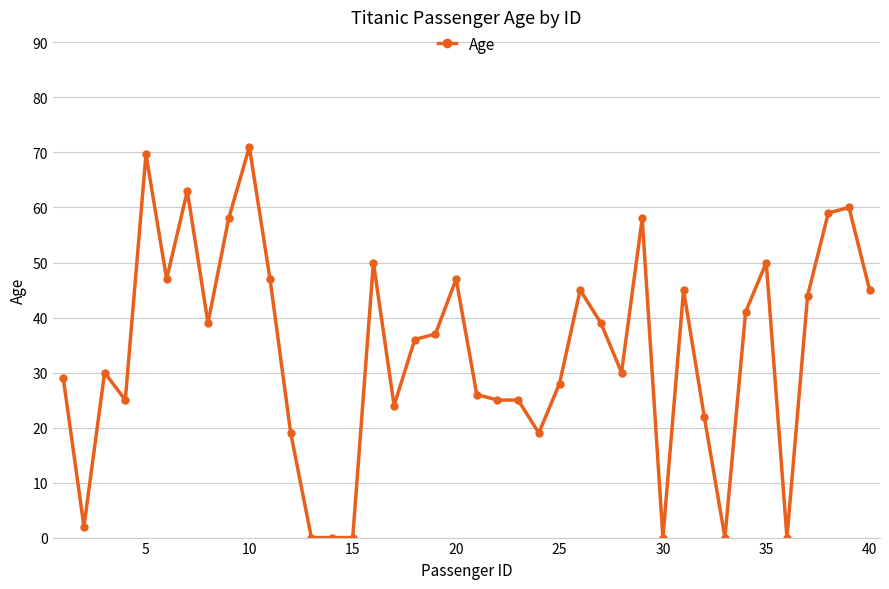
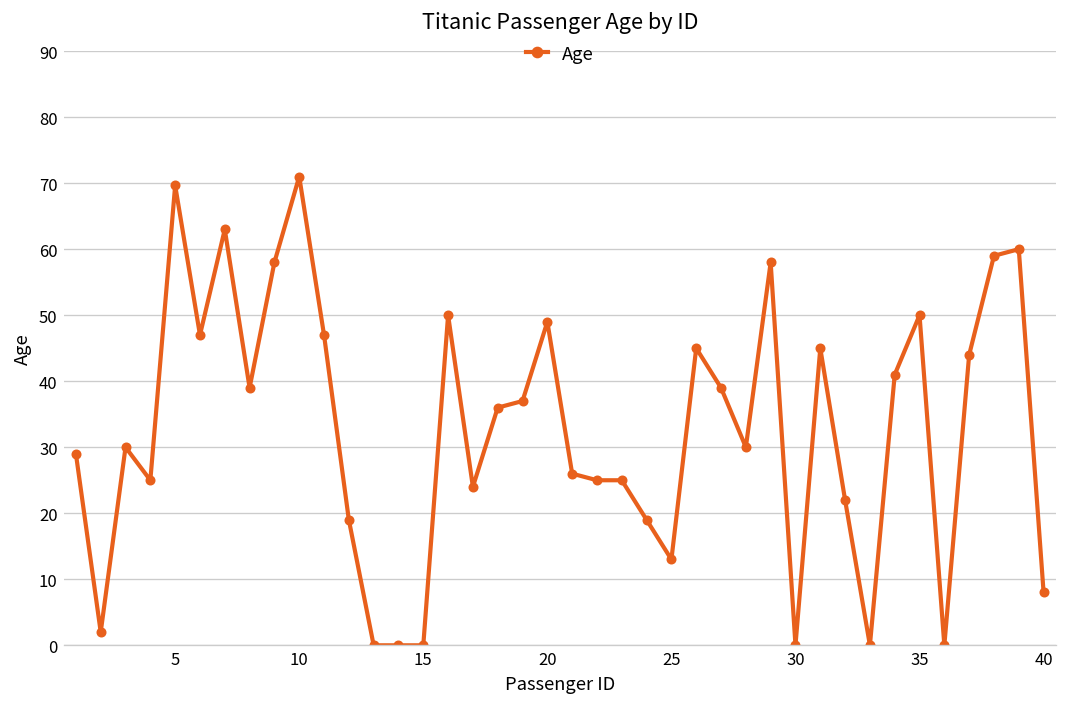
20: 47 -> 49
25: 28 -> 13
40: 45 -> 8
